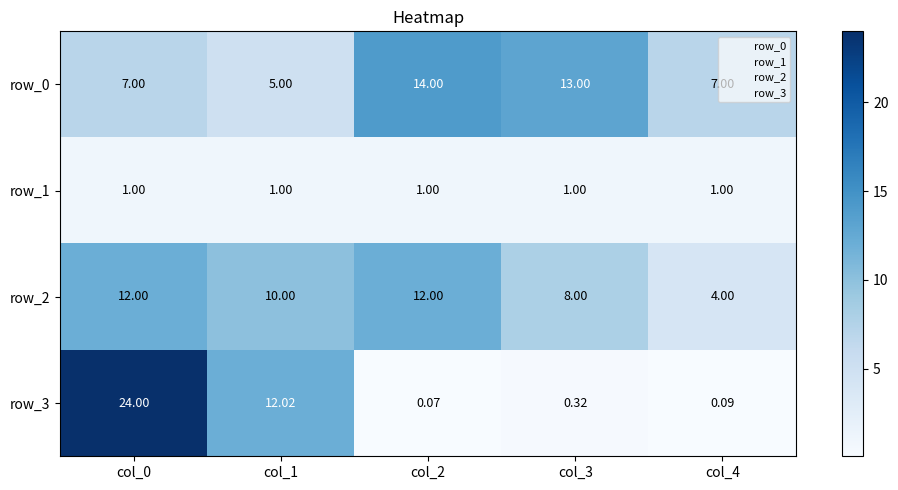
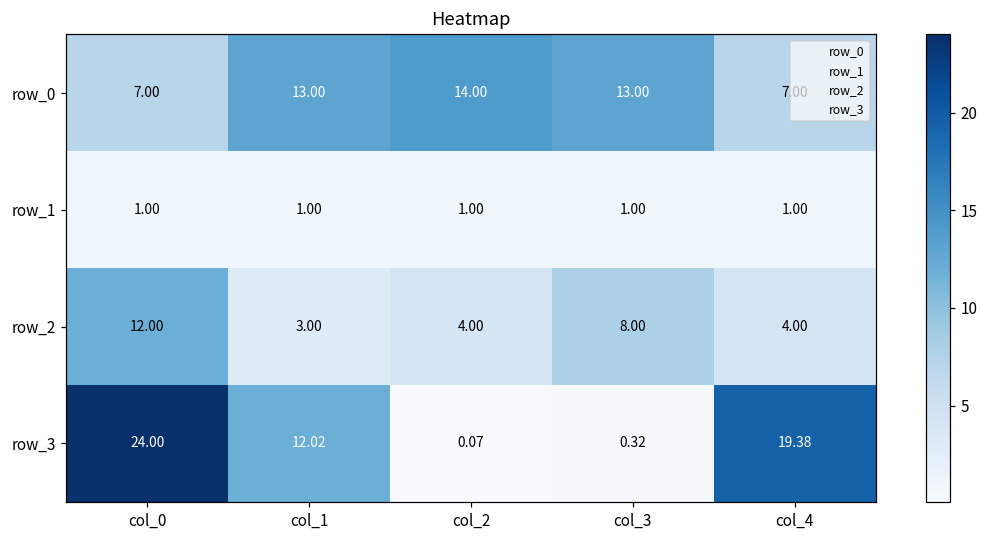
row_0, col_1: 5.00 -> 13.00
row_2, col_1: 10.00 -> 3.00
row_2, col_2: 12.00 -> 4.00
row_3, col_4: 0.09 -> 19.38
